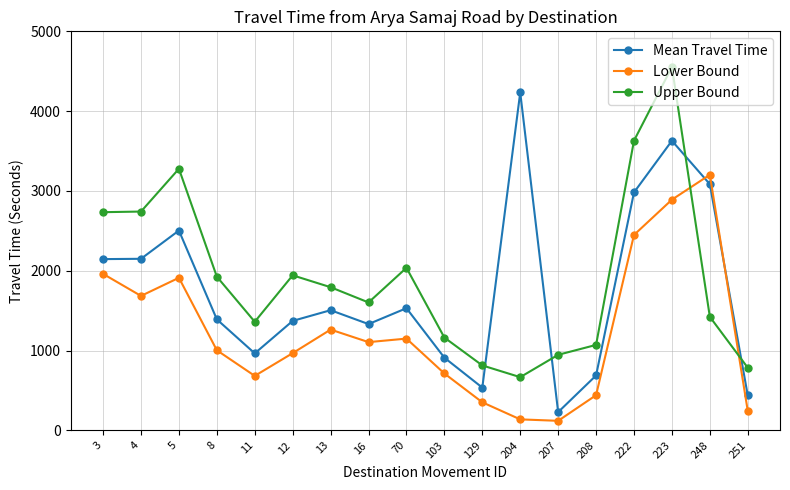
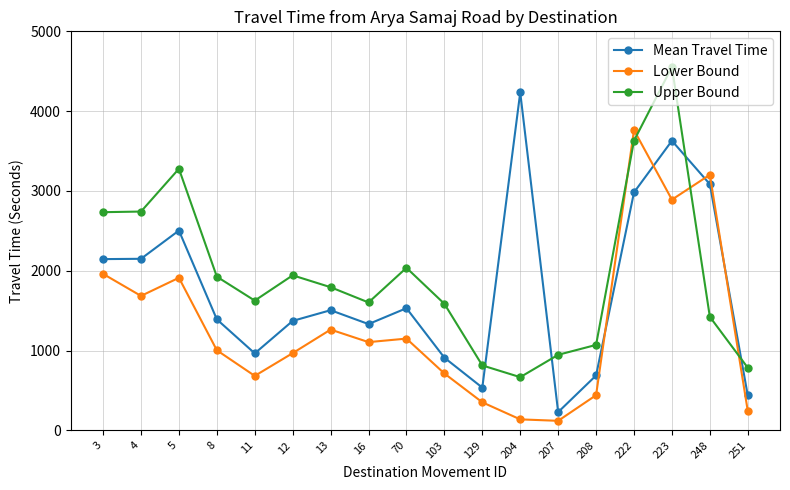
Upper Bound, 11: 1400 -> 1600
Upper Bound, 103: 1200 -> 1600
Lower Bound, 222: 2400 -> 3800
